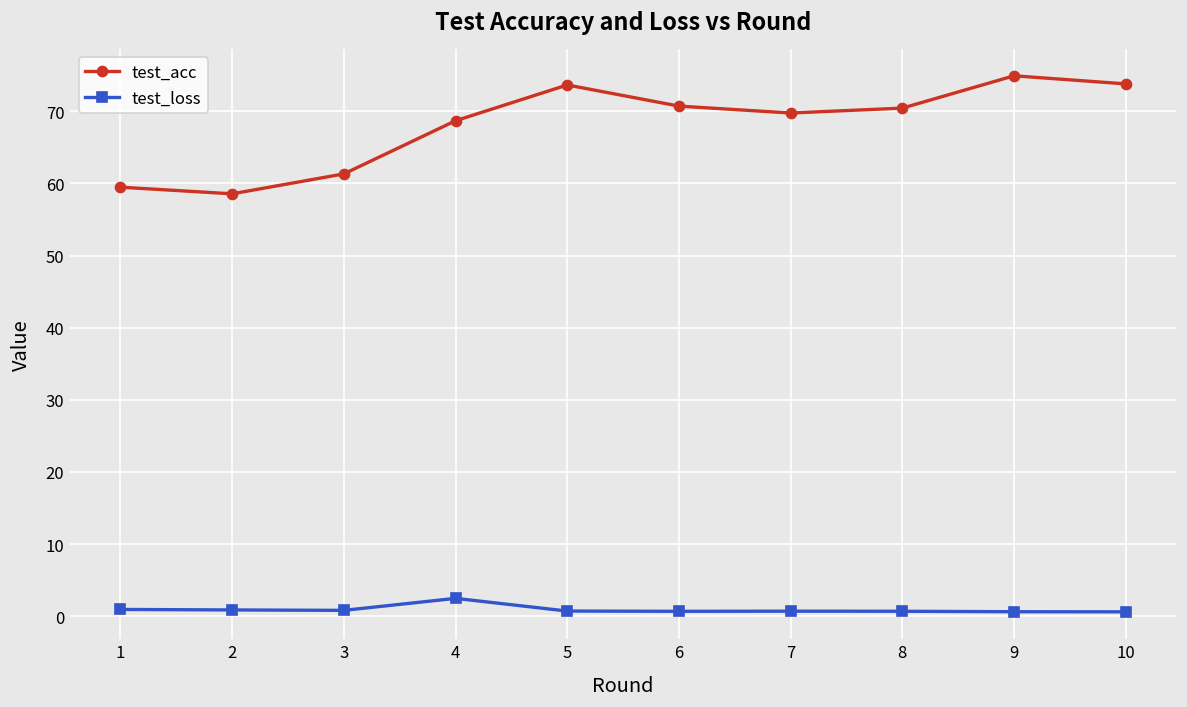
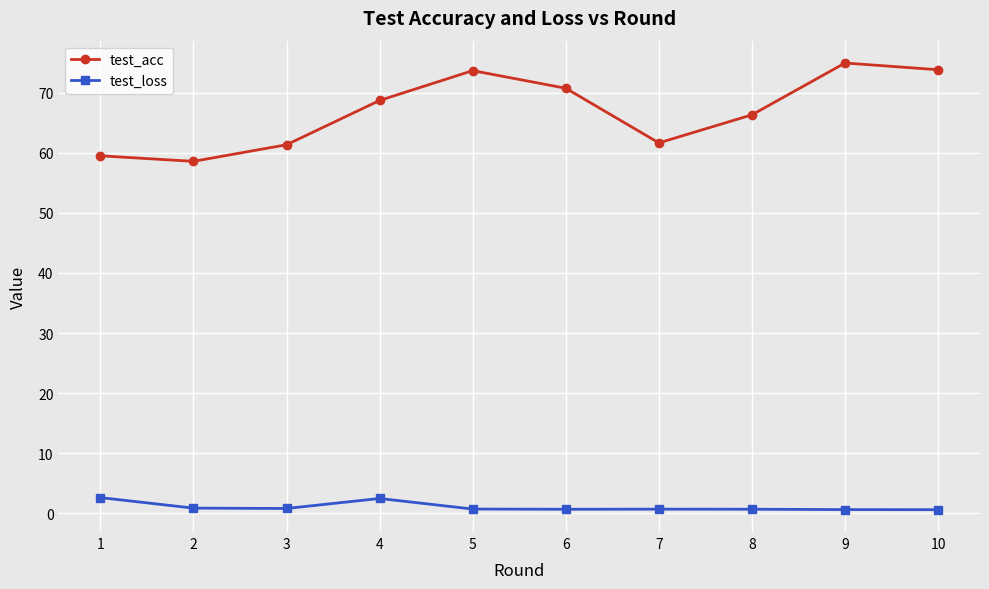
test_loss, 1: 1 -> 3
test_acc, 7: 70 -> 62
test_acc, 8: 70 -> 66
